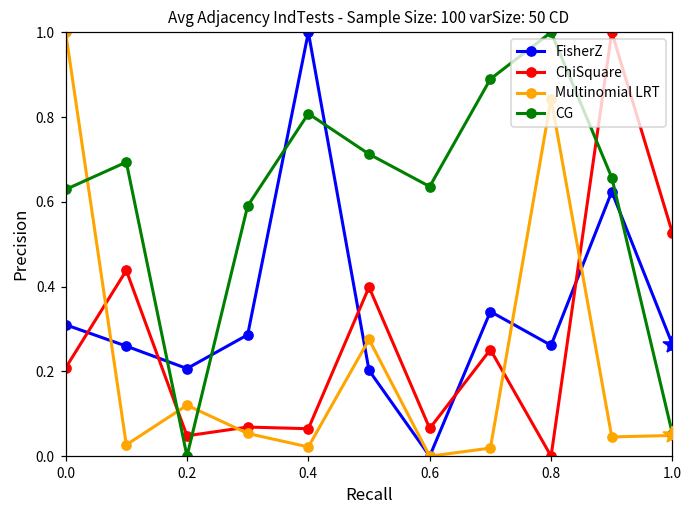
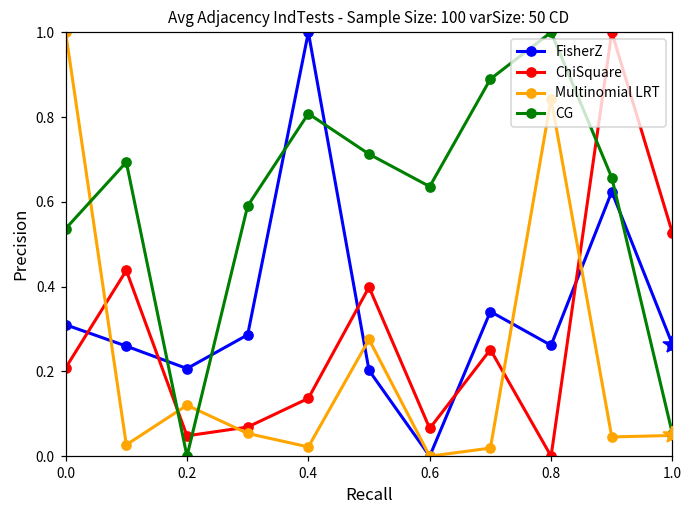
CG, 0.0: 0.63 -> 0.54
ChiSquare, 0.4: 0.06 -> 0.14
